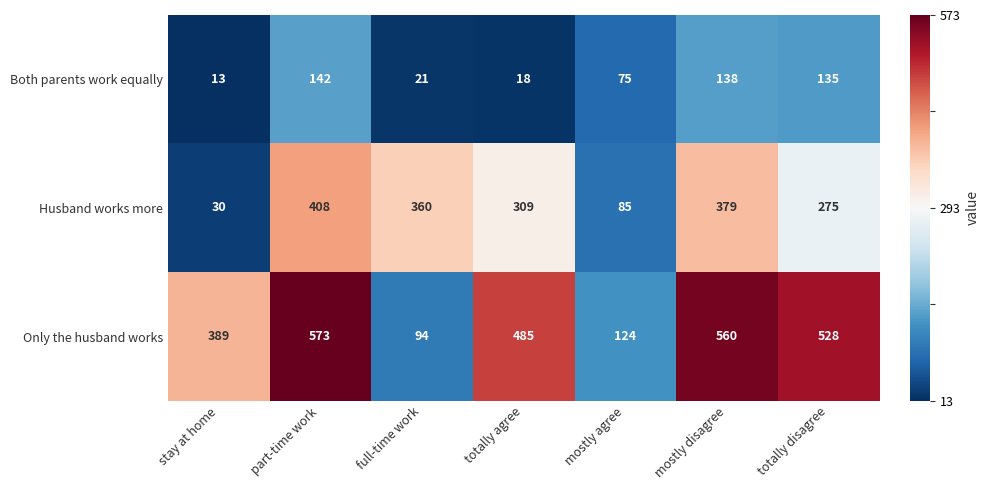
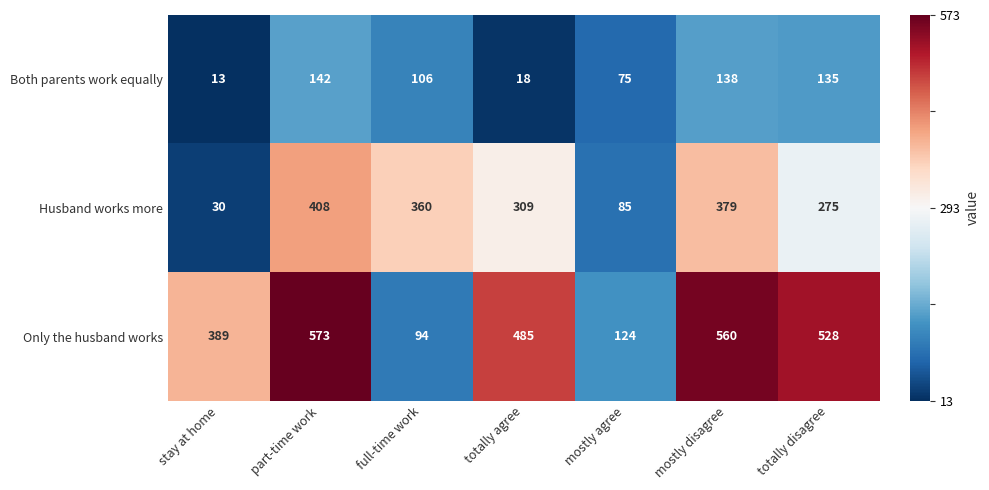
Both parents work equally, full-time work: 21 -> 106
